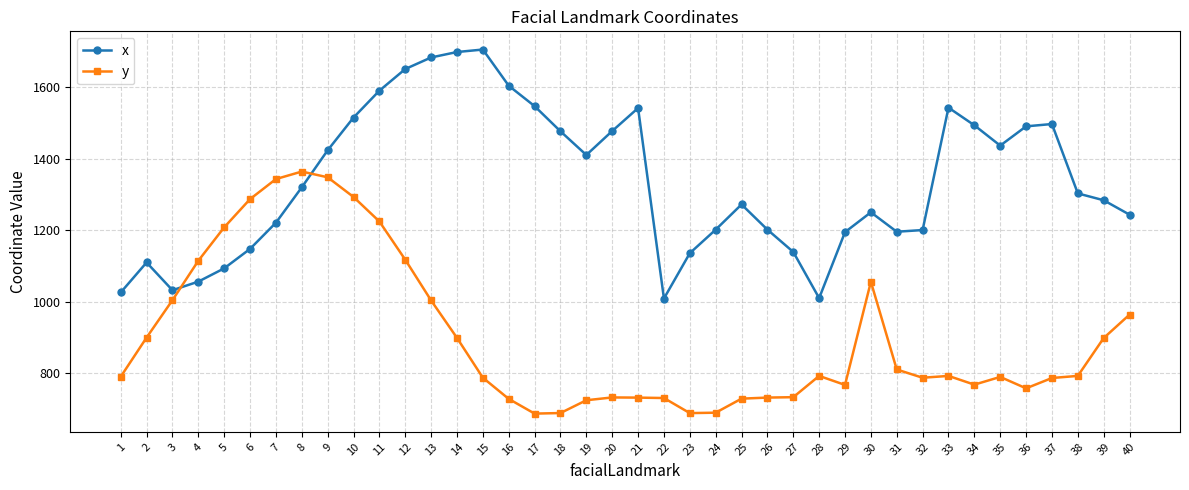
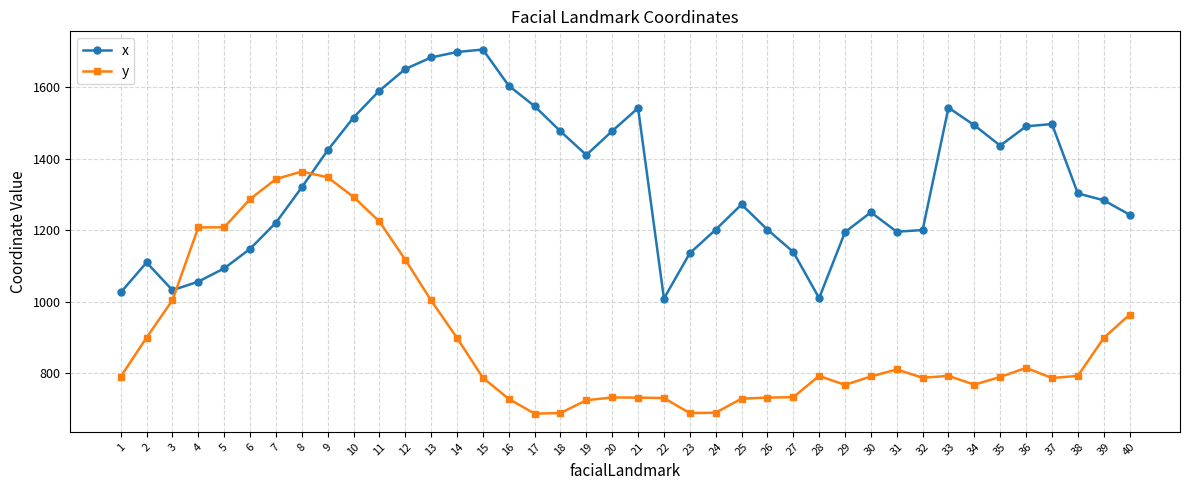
y, 4: 1110 -> 1210
y, 30: 1060 -> 790
y, 36: 760 -> 810
